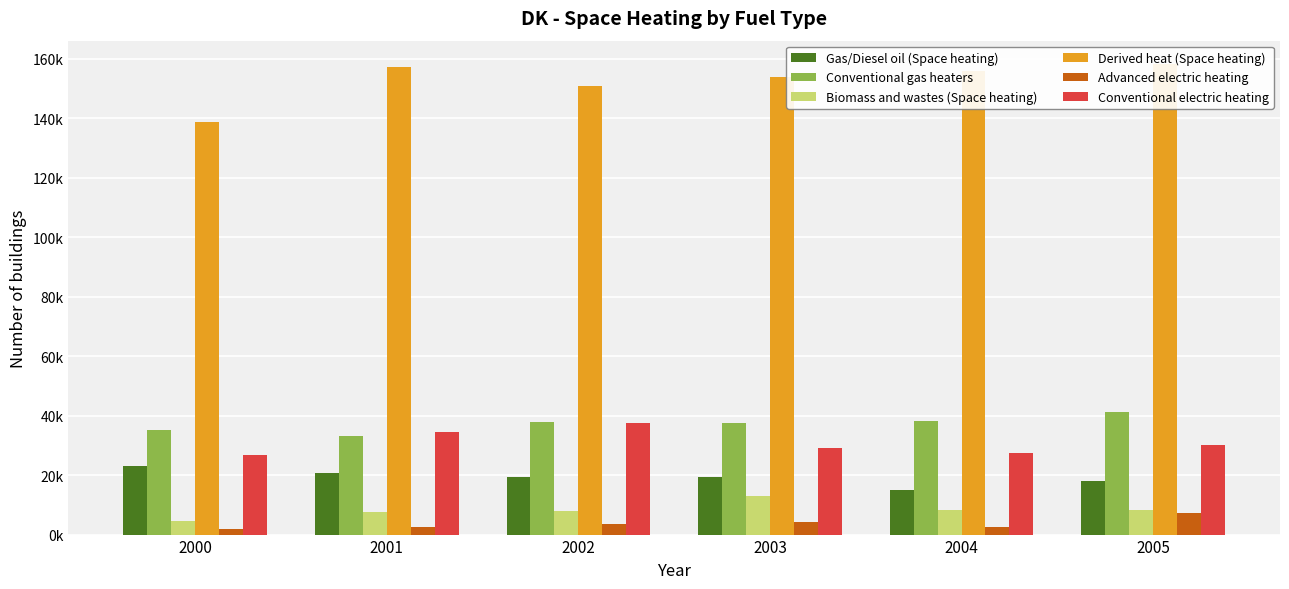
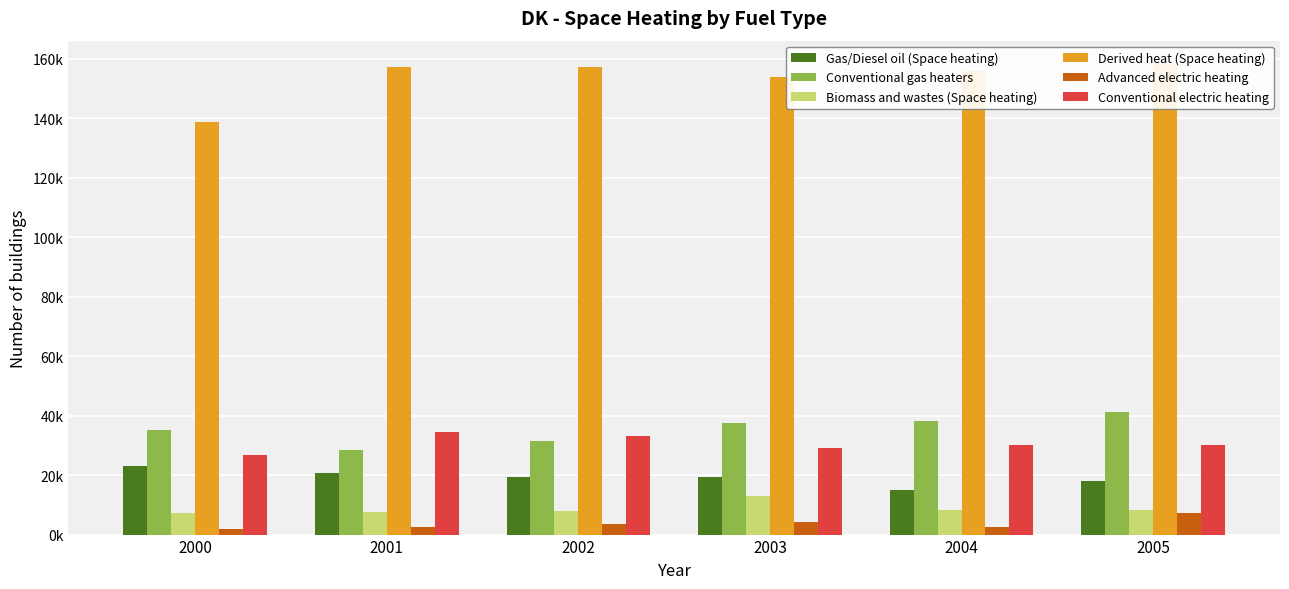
Biomass and wastes (Space heating), 2000: 5000 -> 7000
Conventional gas heaters, 2001: 33000 -> 28000
Conventional gas heaters, 2002: 38000 -> 31000
Derived heat (Space heating), 2002: 151000 -> 157000
Conventional electric heating, 2002: 38000 -> 33000
Conventional electric heating, 2004: 27000 -> 30000
